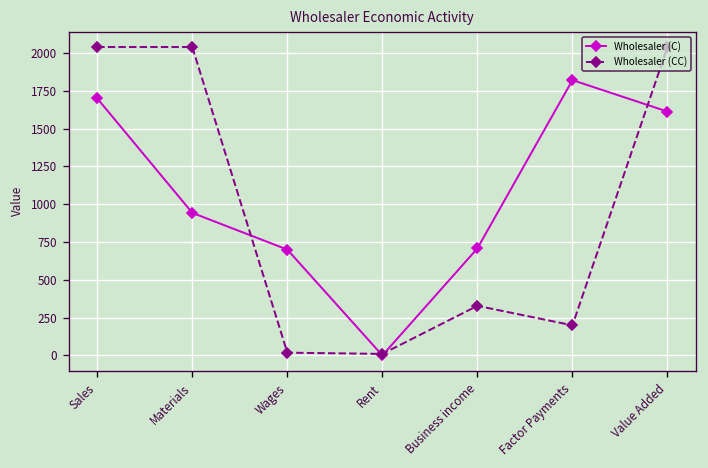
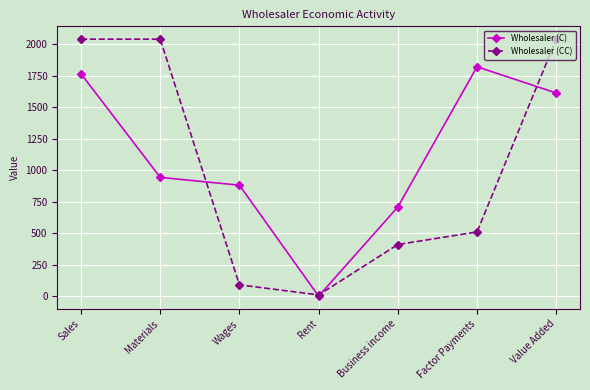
Wholesaler (C), Sales: 1700 -> 1770
Wholesaler (C), Wages: 700 -> 880
Wholesaler (CC), Wages: 20 -> 90
Wholesaler (CC), Business income: 330 -> 410
Wholesaler (CC), Factor Payments: 200 -> 510
